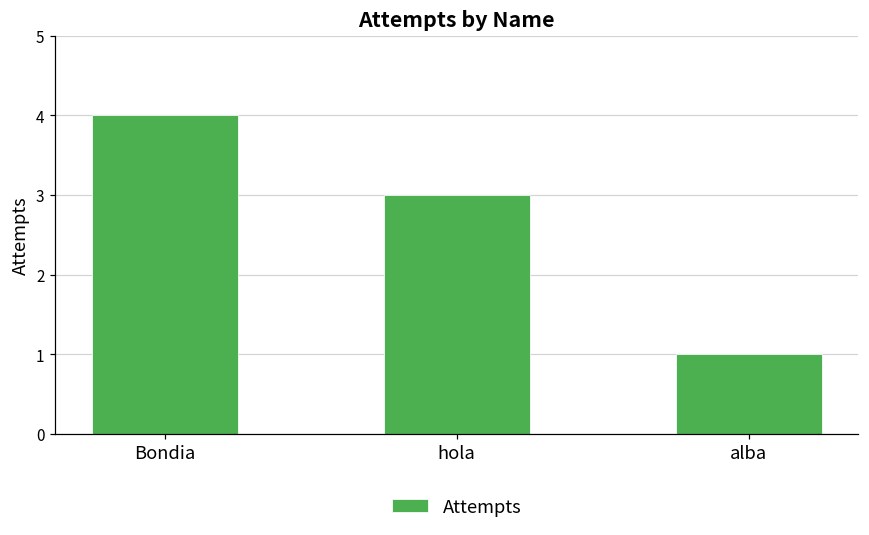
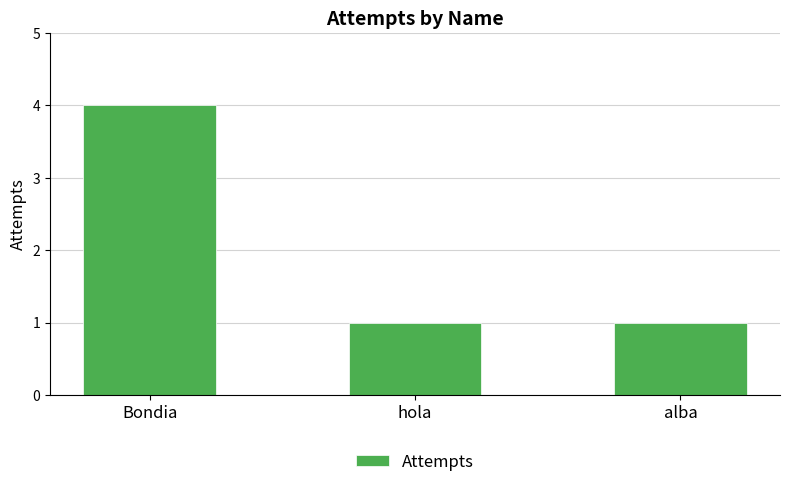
hola: 3 -> 1
